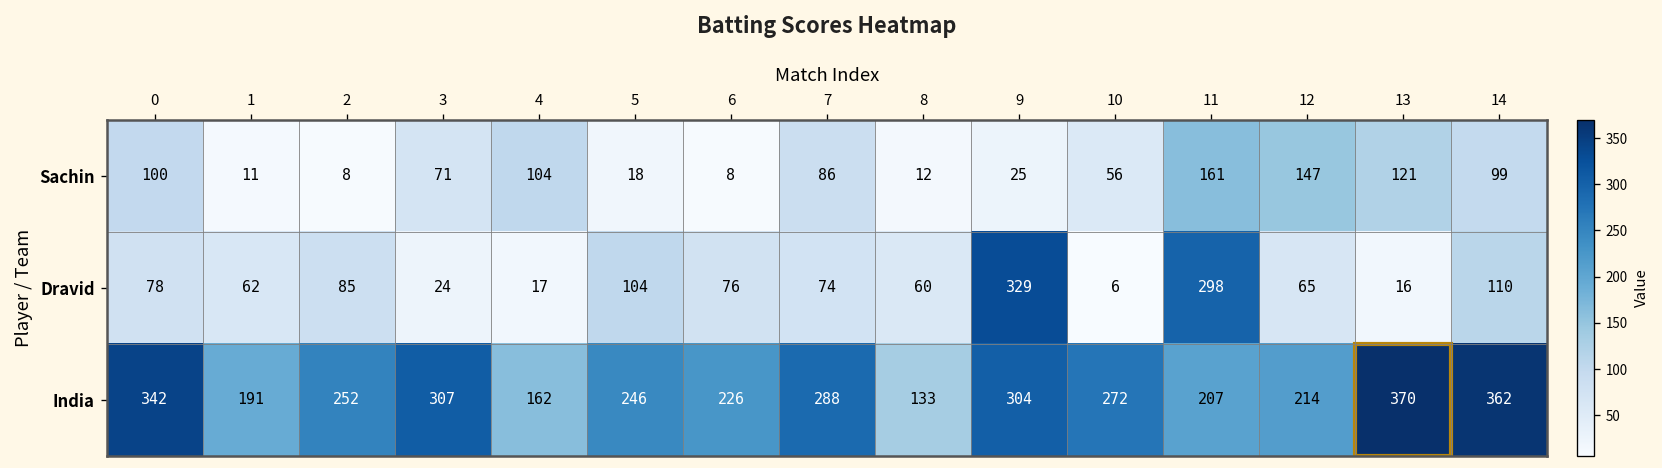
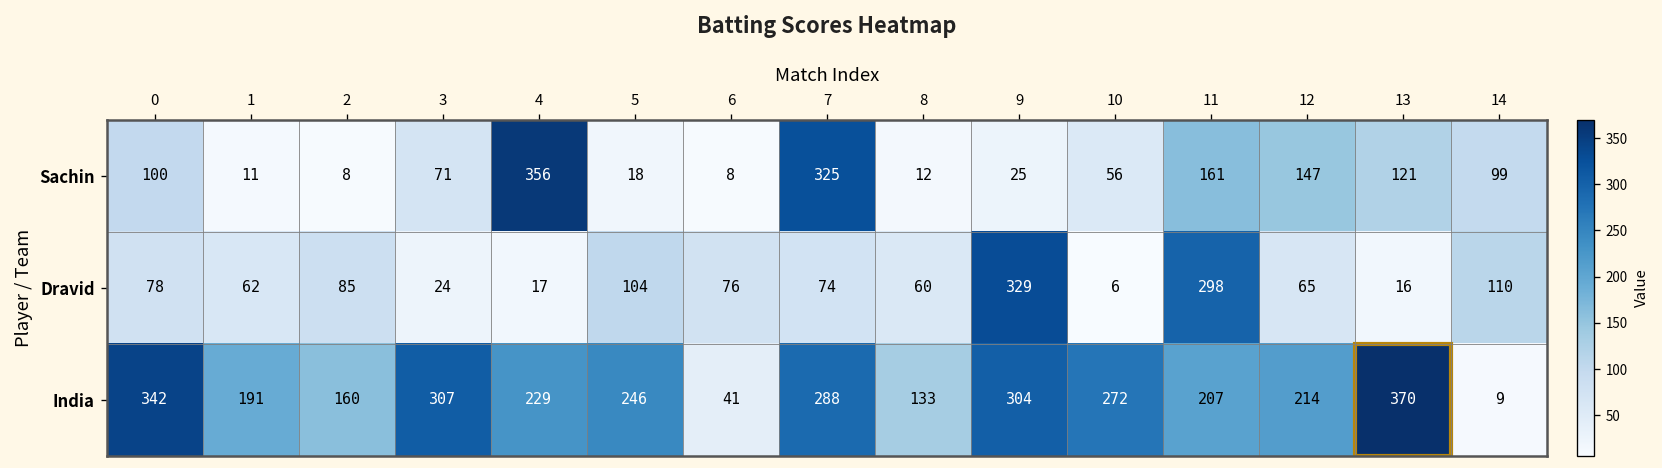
Sachin, 4: 104 -> 356
Sachin, 7: 86 -> 325
India, 2: 252 -> 160
India, 4: 162 -> 229
India, 6: 226 -> 41
India, 14: 362 -> 9
